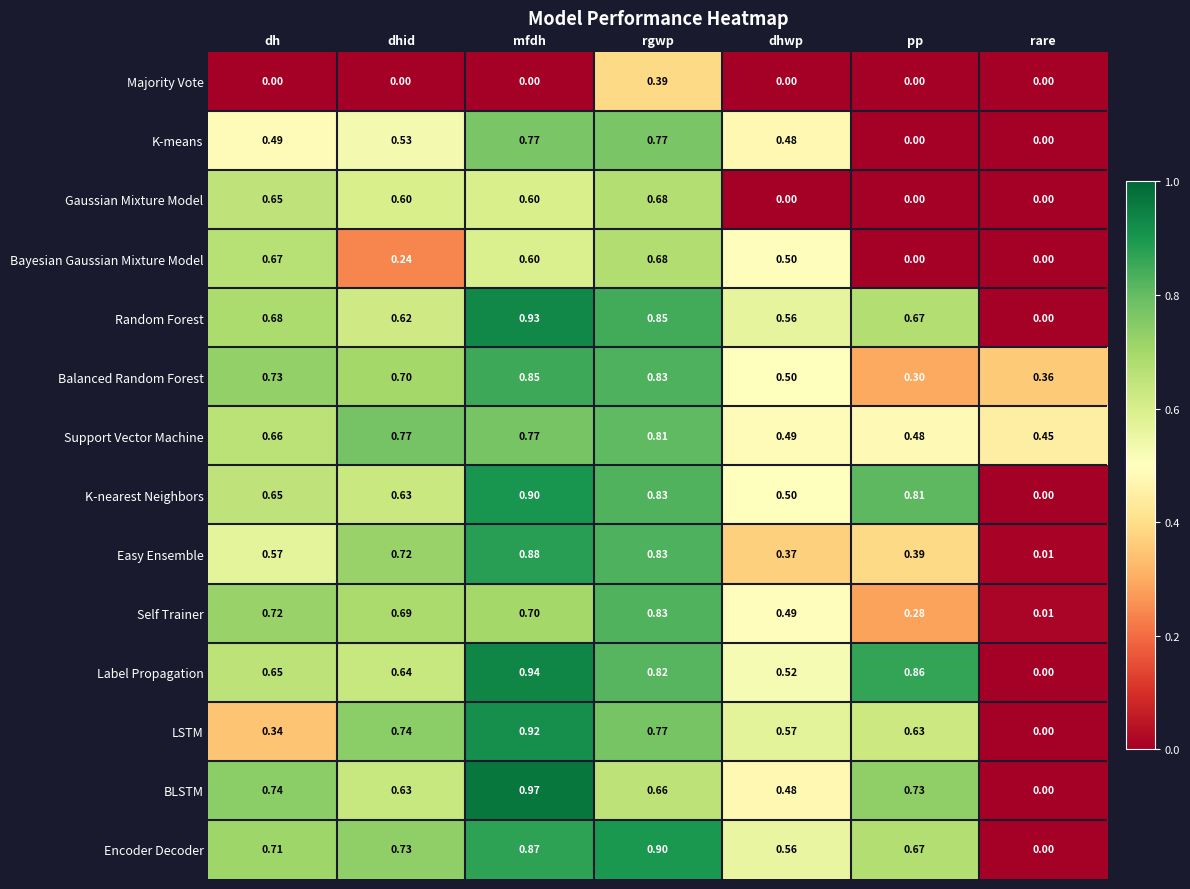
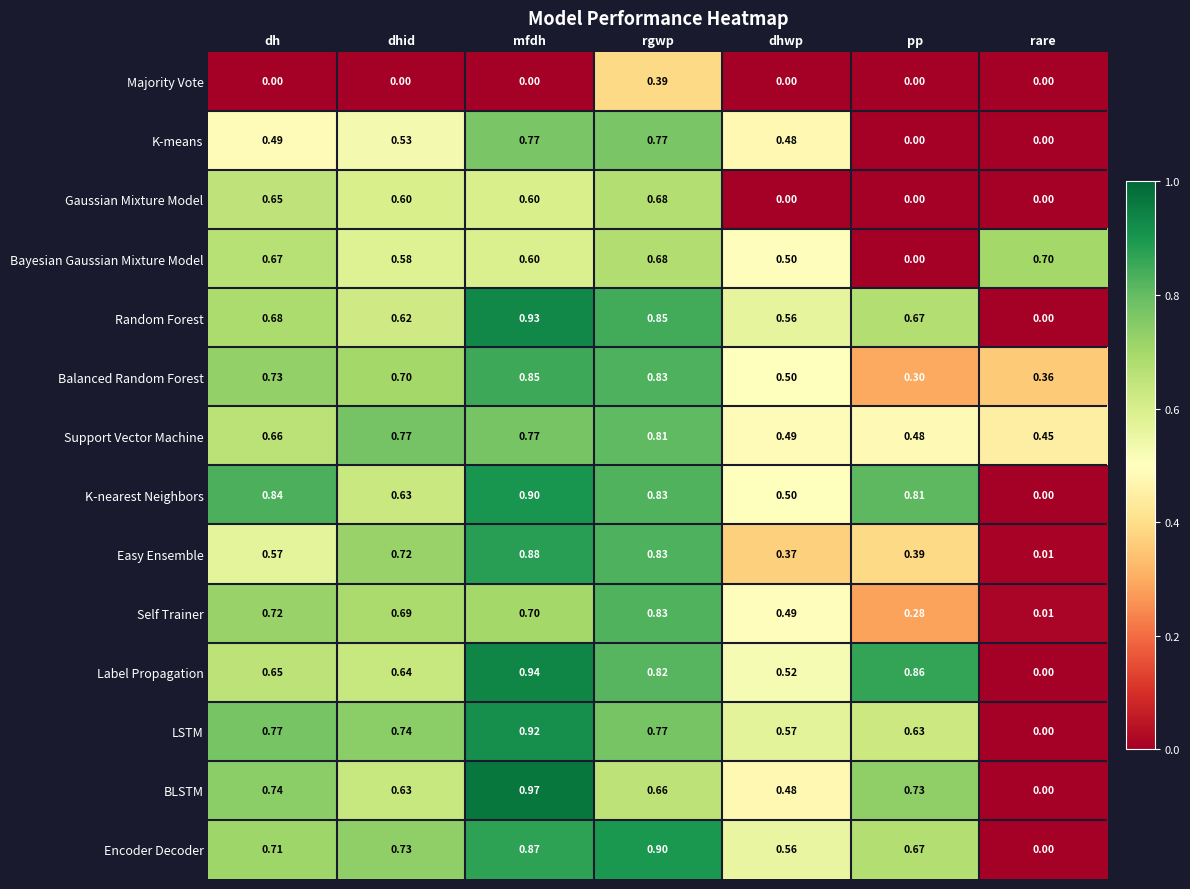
Bayesian Gaussian Mixture Model, dhid: 0.24 -> 0.58
Bayesian Gaussian Mixture Model, rare: 0.00 -> 0.70
K-nearest Neighbors, dh: 0.65 -> 0.84
LSTM, dh: 0.34 -> 0.77
